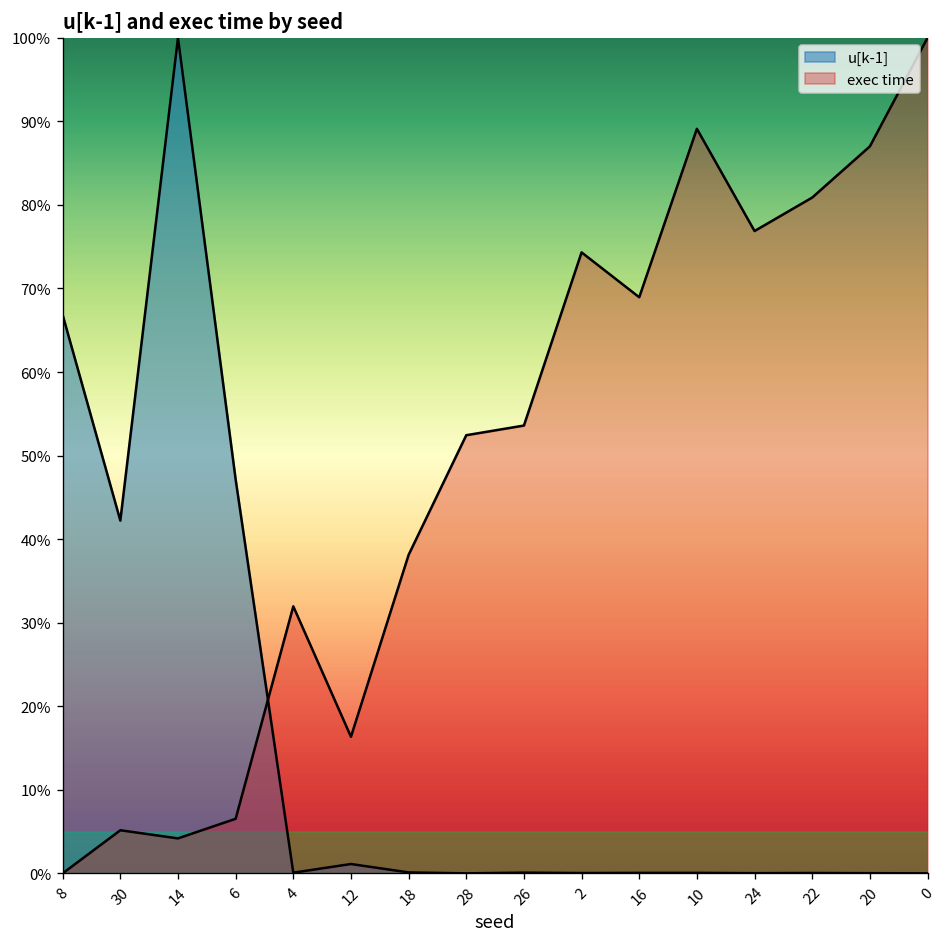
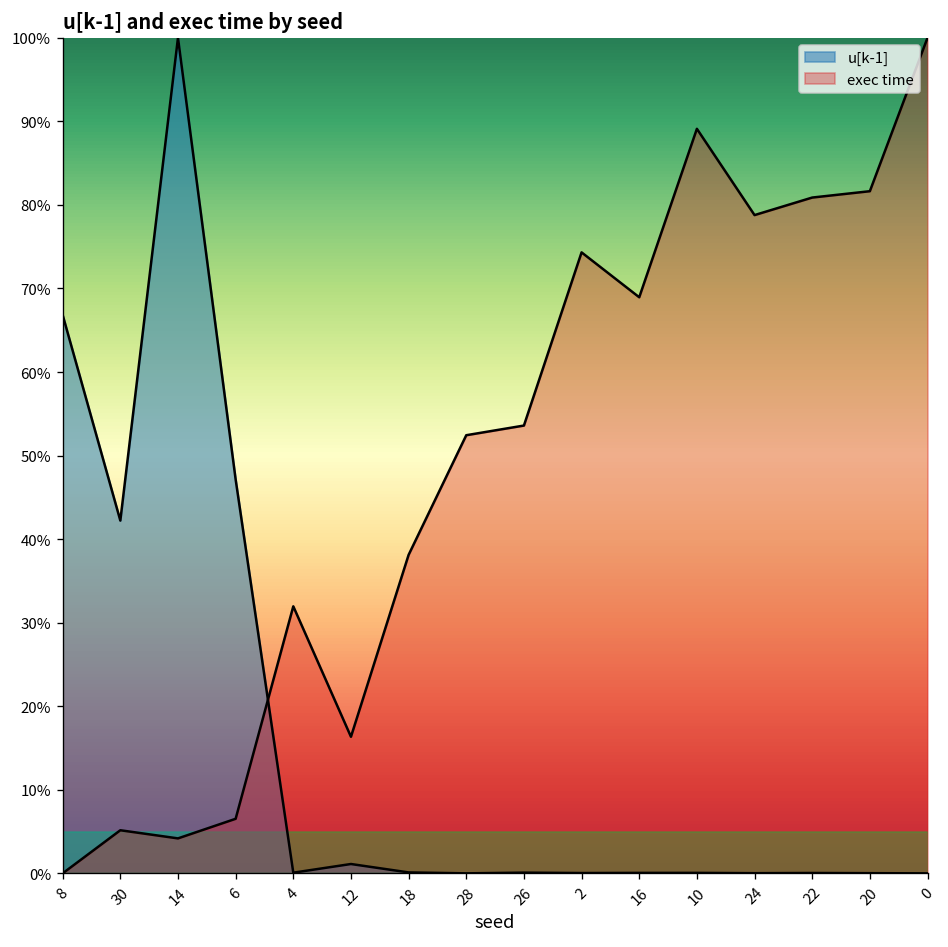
exec time, 24: 77% -> 79%
exec time, 20: 87% -> 82%
